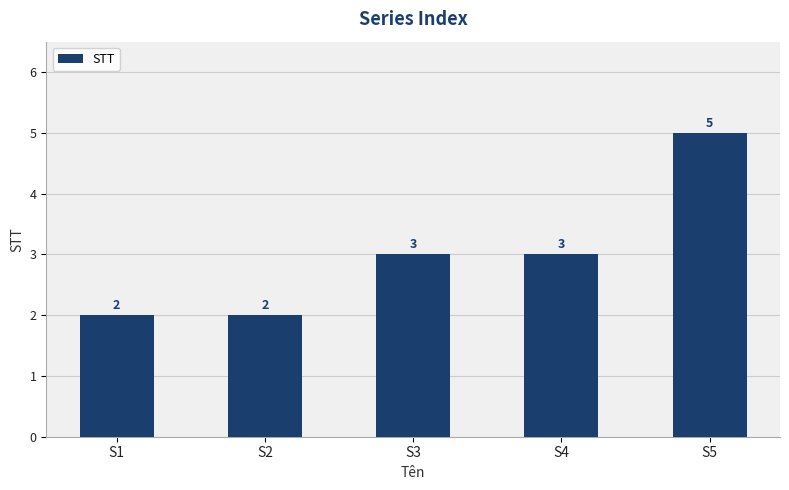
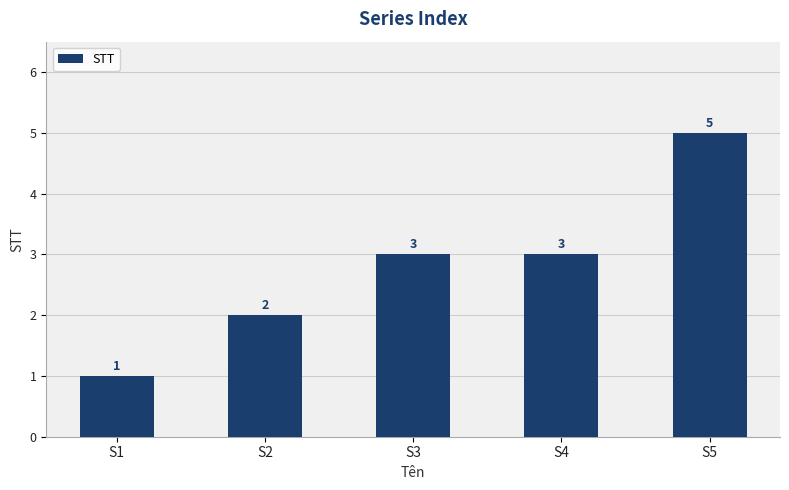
S1: 2 -> 1
